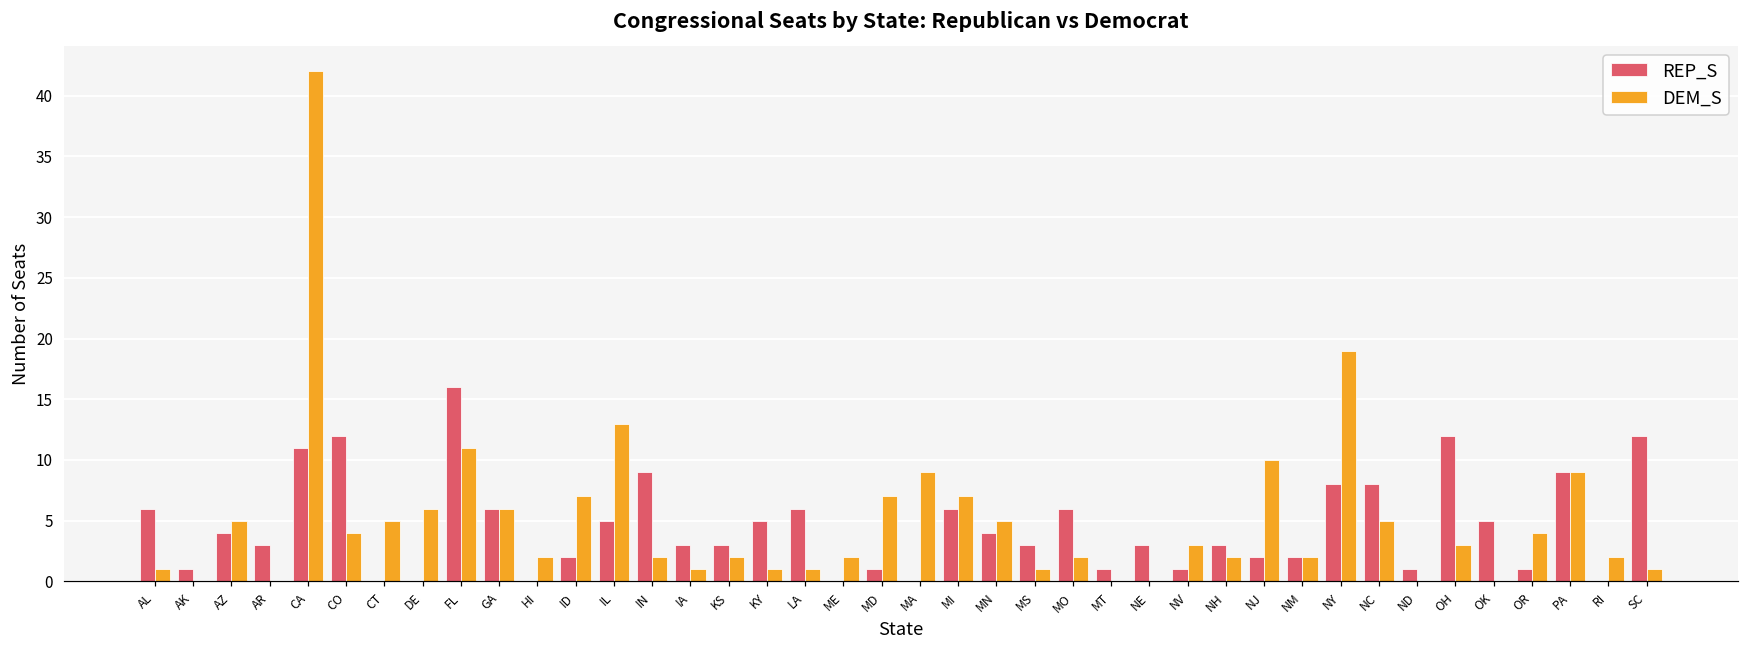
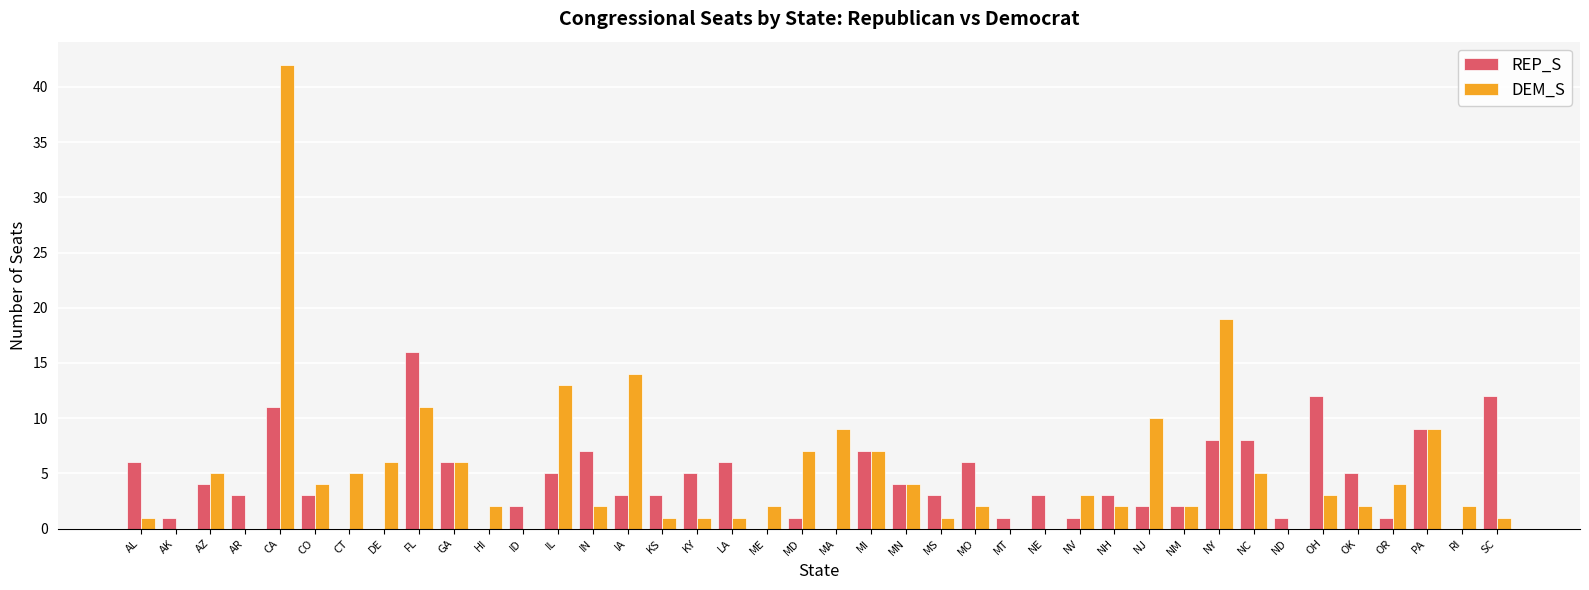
REP_S, CO: 12 -> 3
DEM_S, ID: 7 -> 0
REP_S, IN: 9 -> 7
DEM_S, IA: 1 -> 14
DEM_S, KS: 2 -> 1
REP_S, MI: 6 -> 7
DEM_S, MN: 5 -> 4
DEM_S, OK: 0 -> 2
